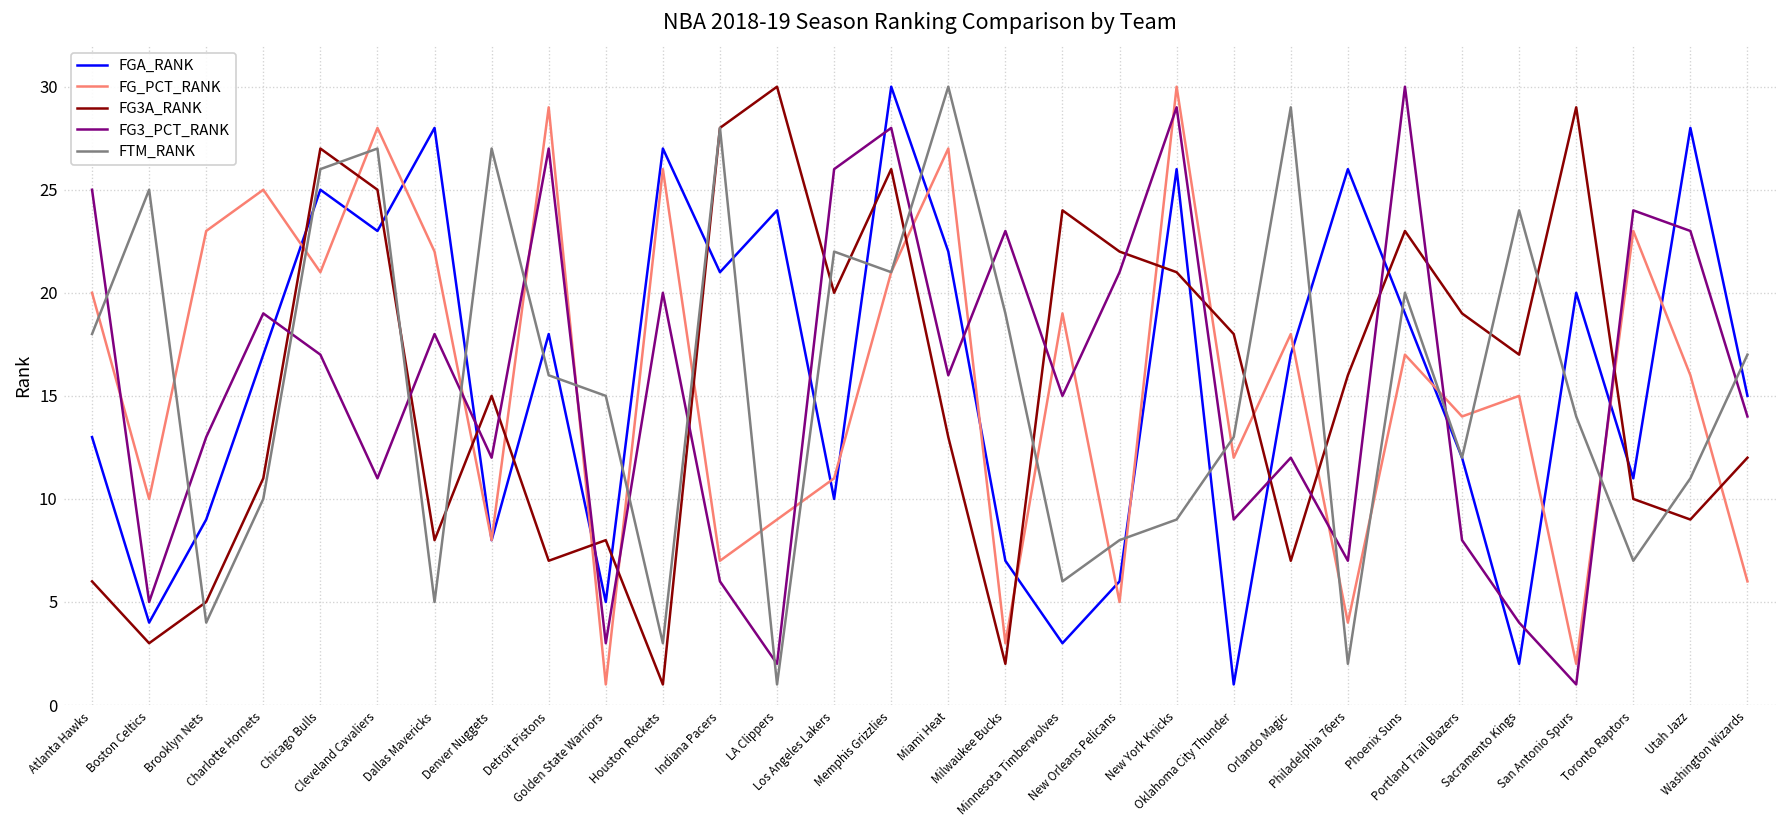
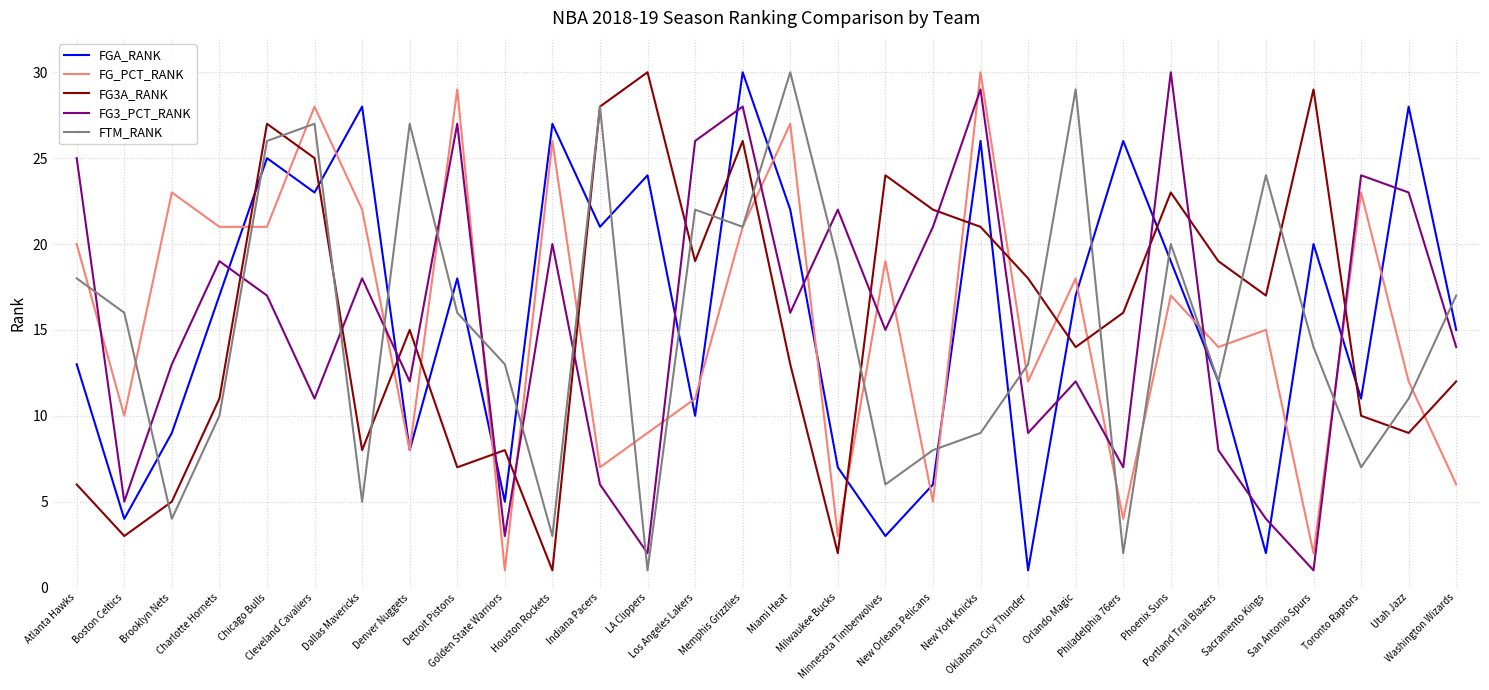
FTM_RANK, Boston Celtics: 25 -> 16
FG_PCT_RANK, Charlotte Hornets: 25 -> 21
FTM_RANK, Golden State Warriors: 15 -> 13
FG3A_RANK, Los Angeles Lakers: 20 -> 19
FG3_PCT_RANK, Milwaukee Bucks: 23 -> 22
FG3A_RANK, Orlando Magic: 7 -> 14
FG_PCT_RANK, Utah Jazz: 16 -> 12
